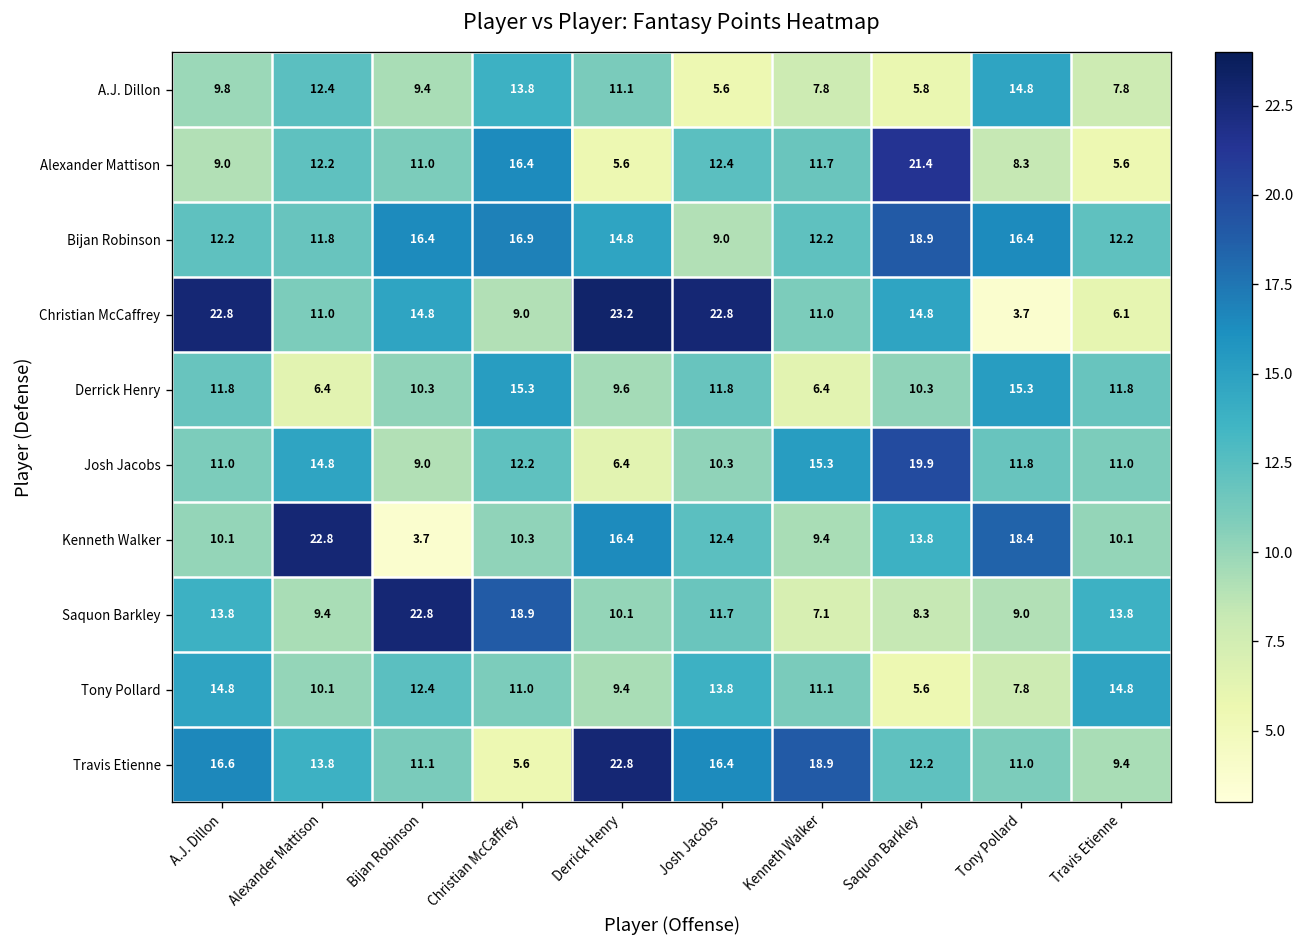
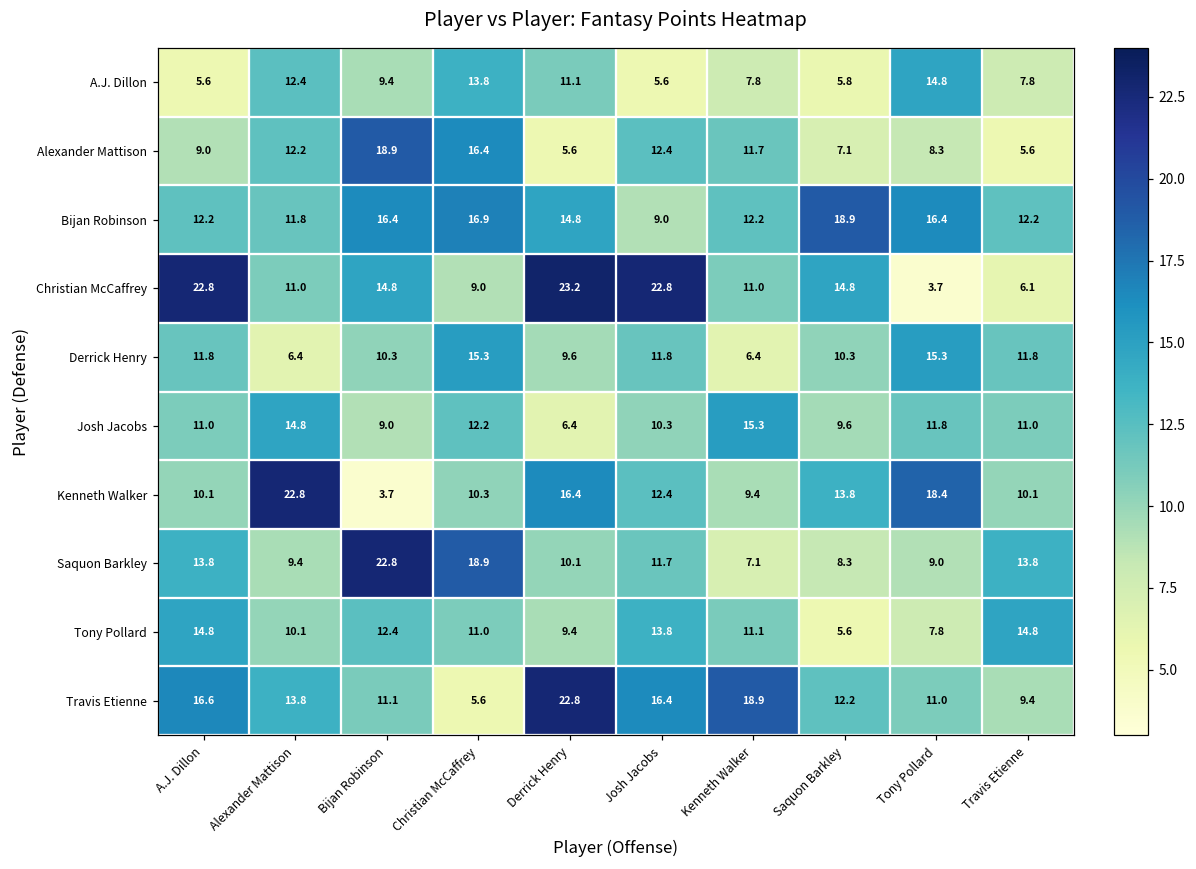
A.J. Dillon, A.J. Dillon: 9.8 -> 5.6
Alexander Mattison, Bijan Robinson: 11.0 -> 18.9
Alexander Mattison, Saquon Barkley: 21.4 -> 7.1
Josh Jacobs, Saquon Barkley: 19.9 -> 9.6
